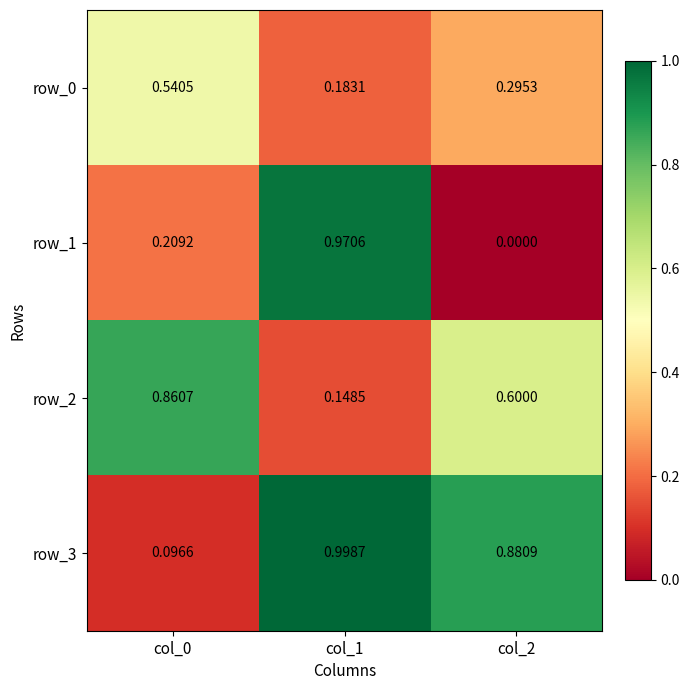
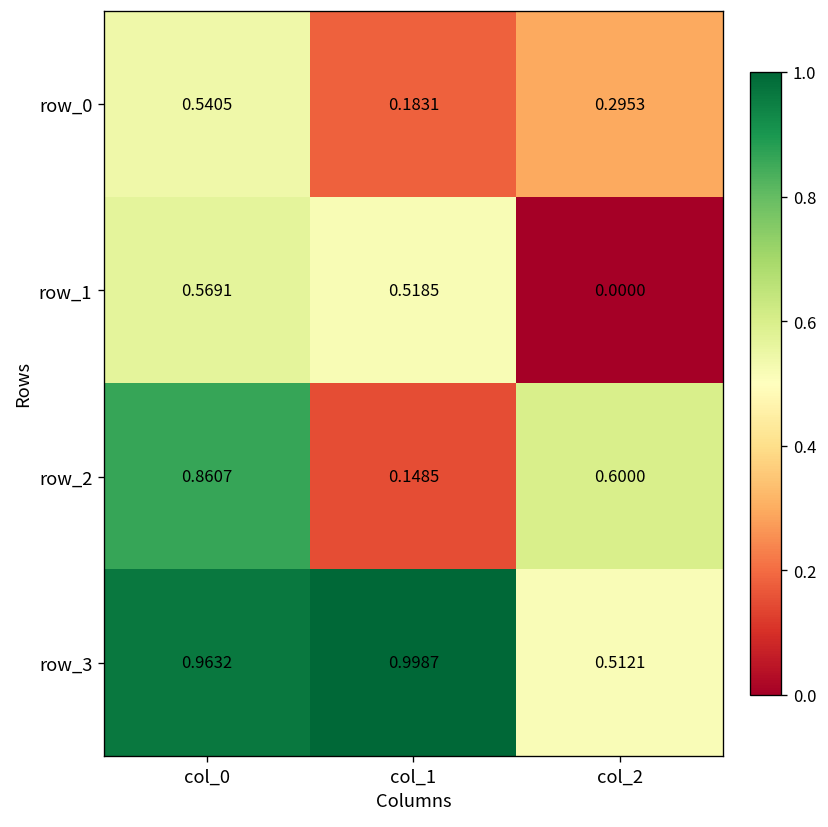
row_1, col_0: 0.2092 -> 0.5691
row_1, col_1: 0.9706 -> 0.5185
row_3, col_0: 0.0966 -> 0.9632
row_3, col_2: 0.8809 -> 0.5121
